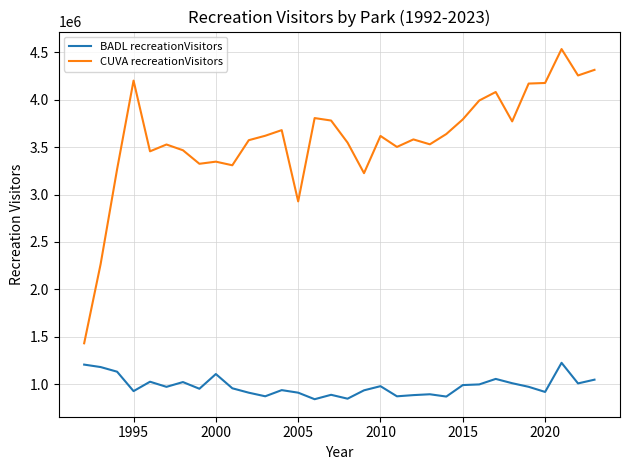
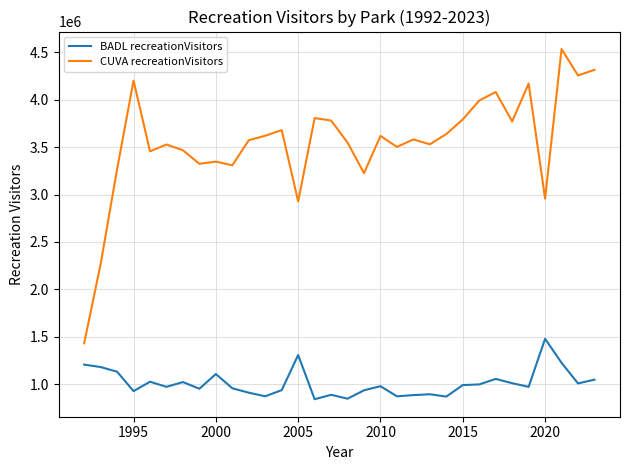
BADL recreationVisitors, 2005: 900000 -> 1300000
BADL recreationVisitors, 2020: 900000 -> 1500000
CUVA recreationVisitors, 2020: 4200000 -> 3000000
